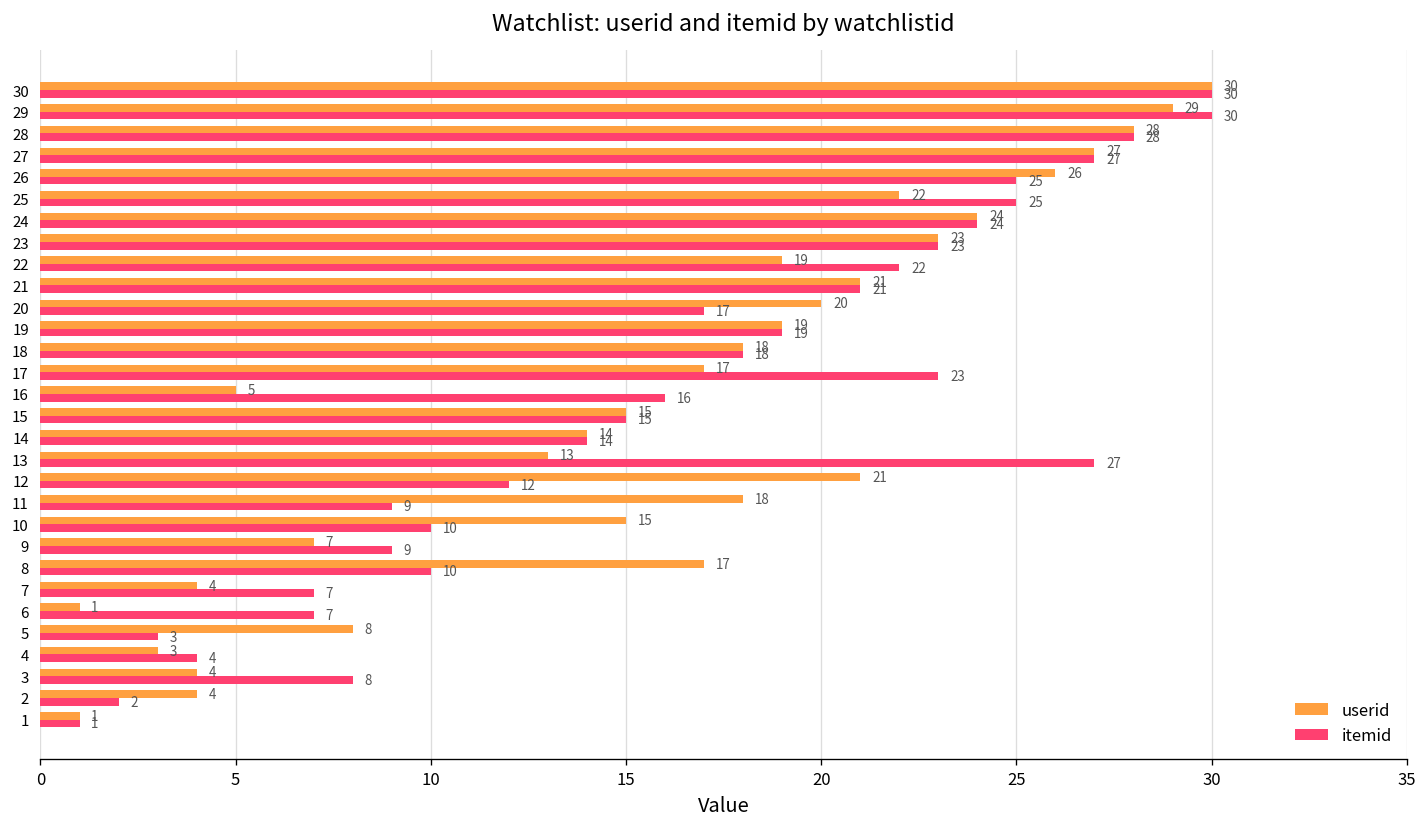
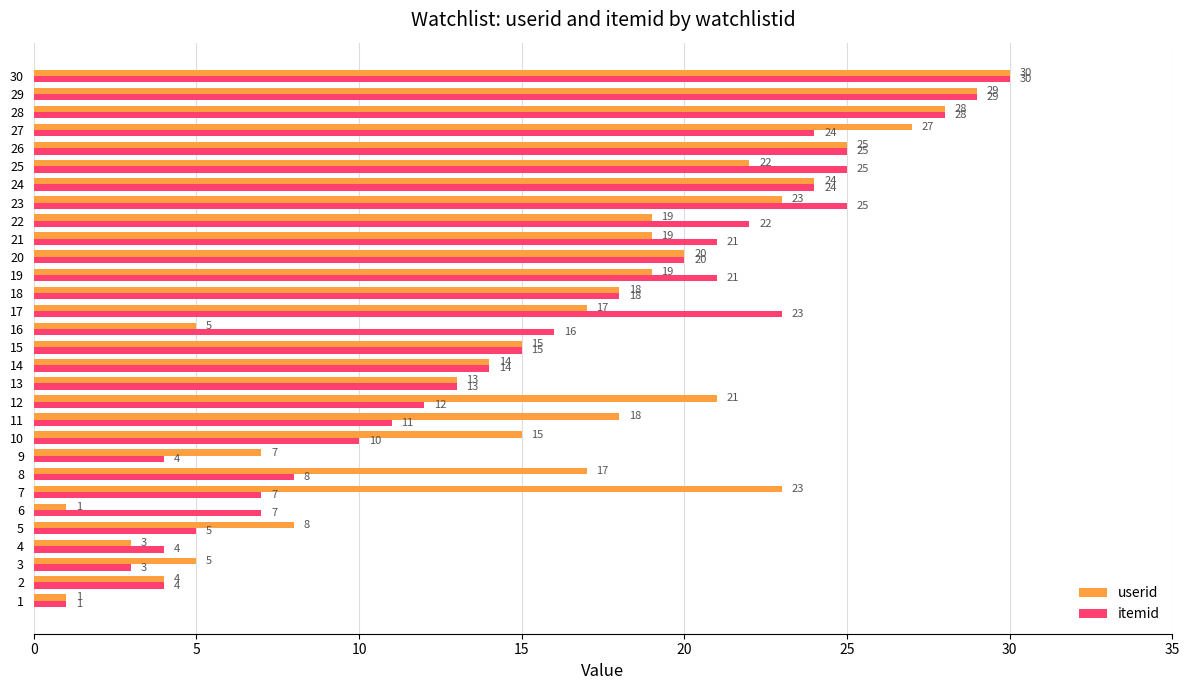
itemid, 29: 30 -> 29
itemid, 27: 27 -> 24
userid, 26: 26 -> 25
itemid, 23: 23 -> 25
userid, 21: 21 -> 19
itemid, 20: 17 -> 20
itemid, 19: 19 -> 21
itemid, 13: 27 -> 13
itemid, 11: 9 -> 11
itemid, 9: 9 -> 4
itemid, 8: 10 -> 8
userid, 7: 4 -> 23
itemid, 5: 3 -> 5
userid, 3: 4 -> 5
itemid, 3: 8 -> 3
itemid, 2: 2 -> 4
